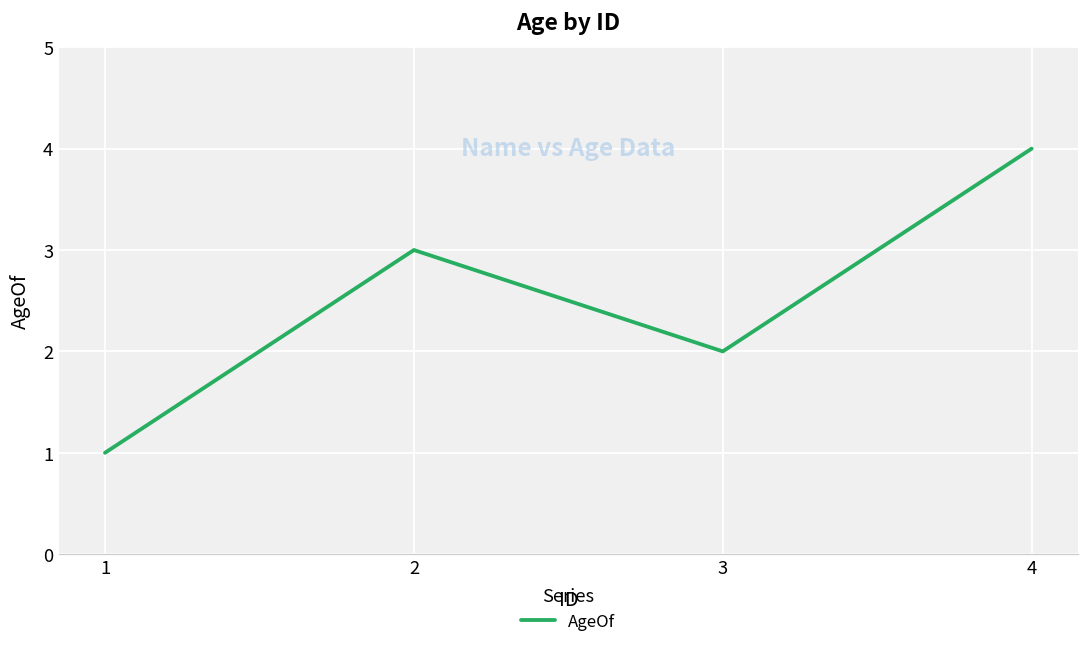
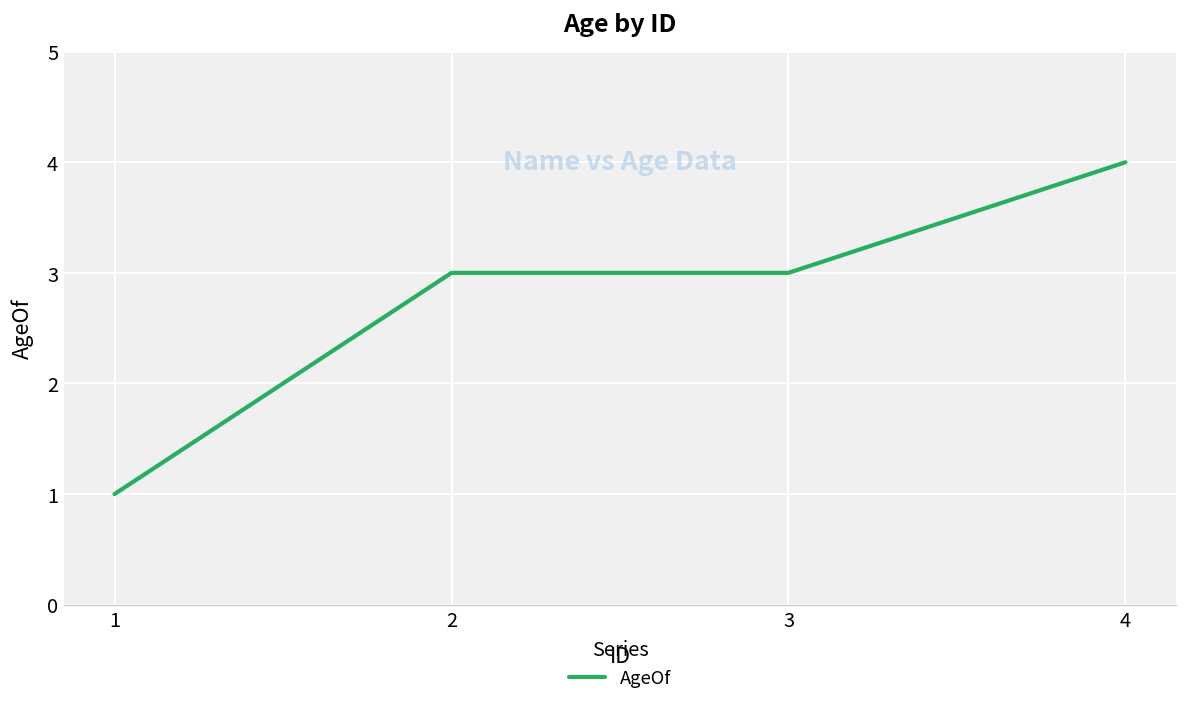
3: 2 -> 3
